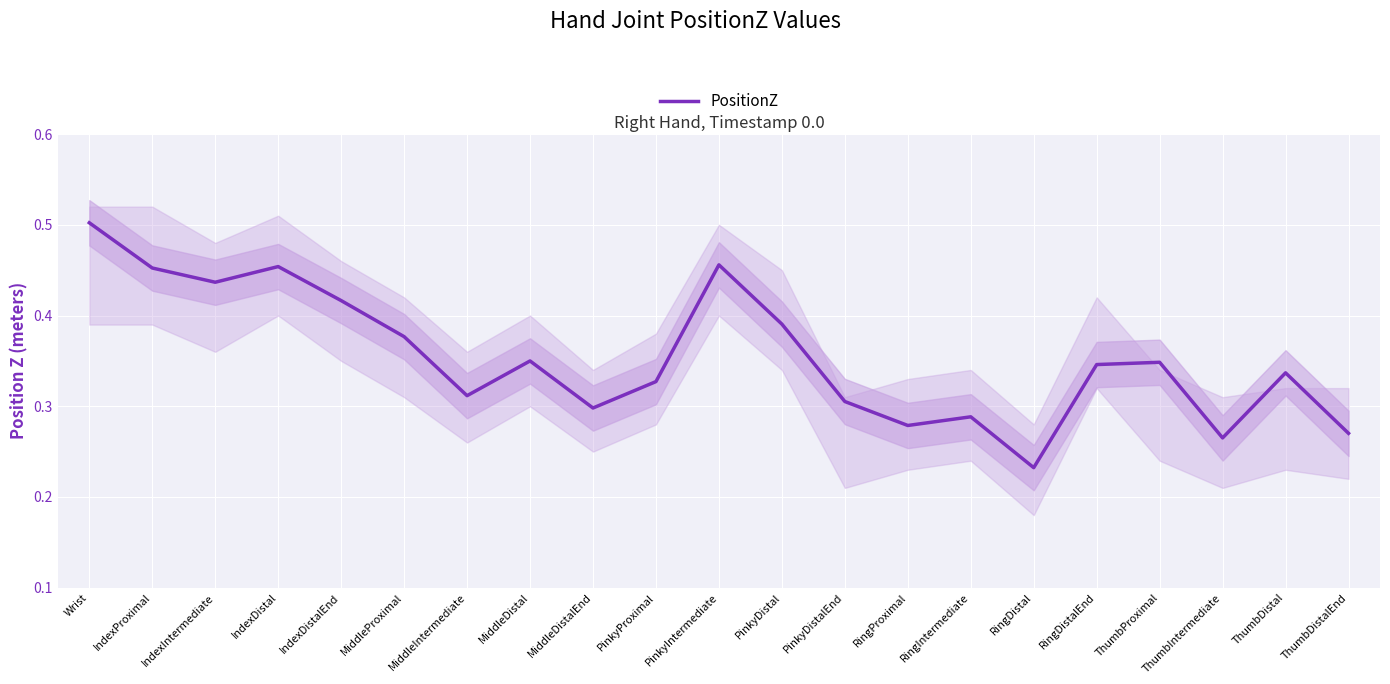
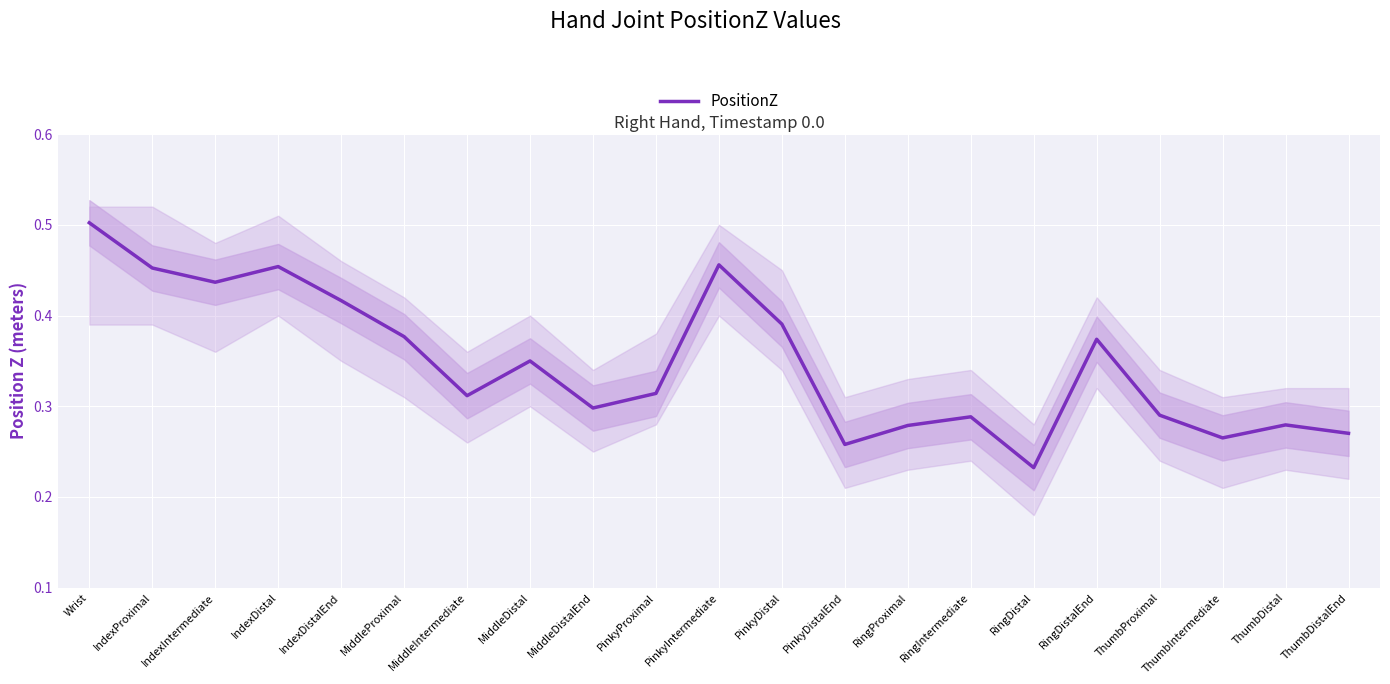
PositionZ, PinkyProximal: 0.33 -> 0.31
PositionZ, PinkyDistalEnd: 0.31 -> 0.26
PositionZ, RingDistalEnd: 0.35 -> 0.37
PositionZ, ThumbProximal: 0.35 -> 0.29
PositionZ, ThumbDistal: 0.34 -> 0.28
